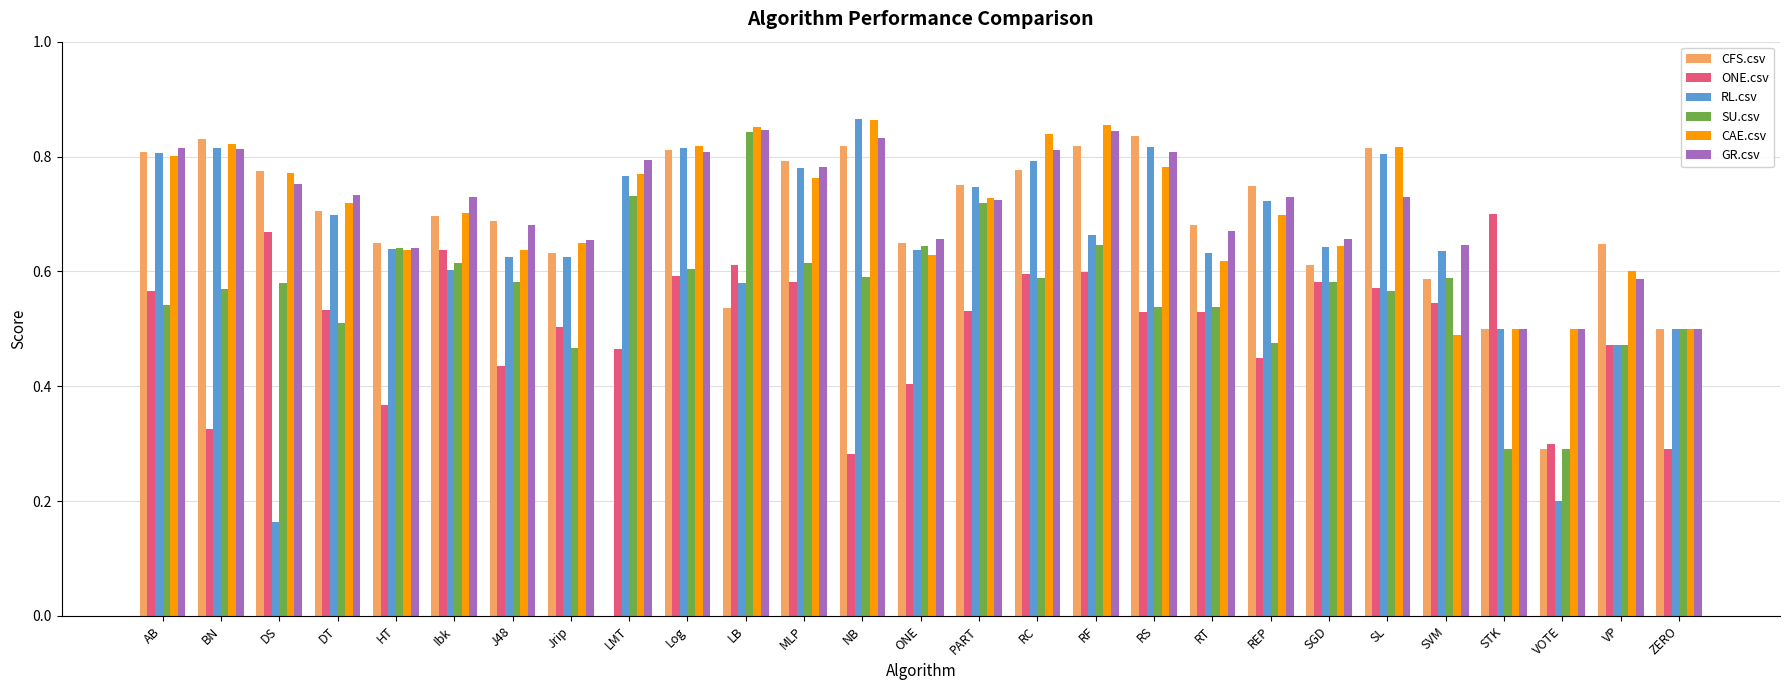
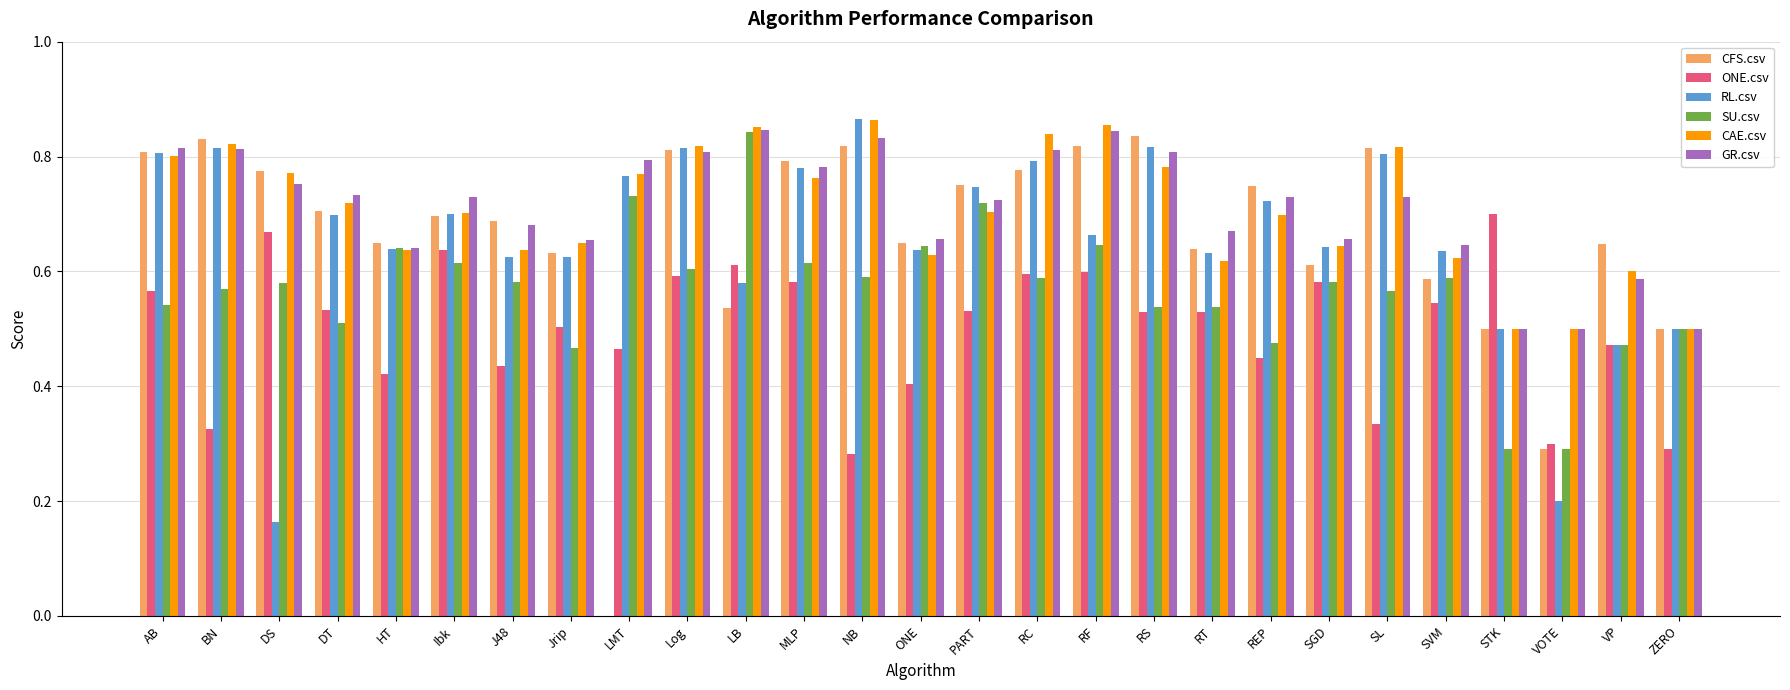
ONE.csv, HT: 0.37 -> 0.42
RL.csv, Ibk: 0.60 -> 0.70
CAE.csv, PART: 0.73 -> 0.70
CFS.csv, RT: 0.68 -> 0.64
ONE.csv, SL: 0.57 -> 0.33
CAE.csv, SVM: 0.49 -> 0.62
